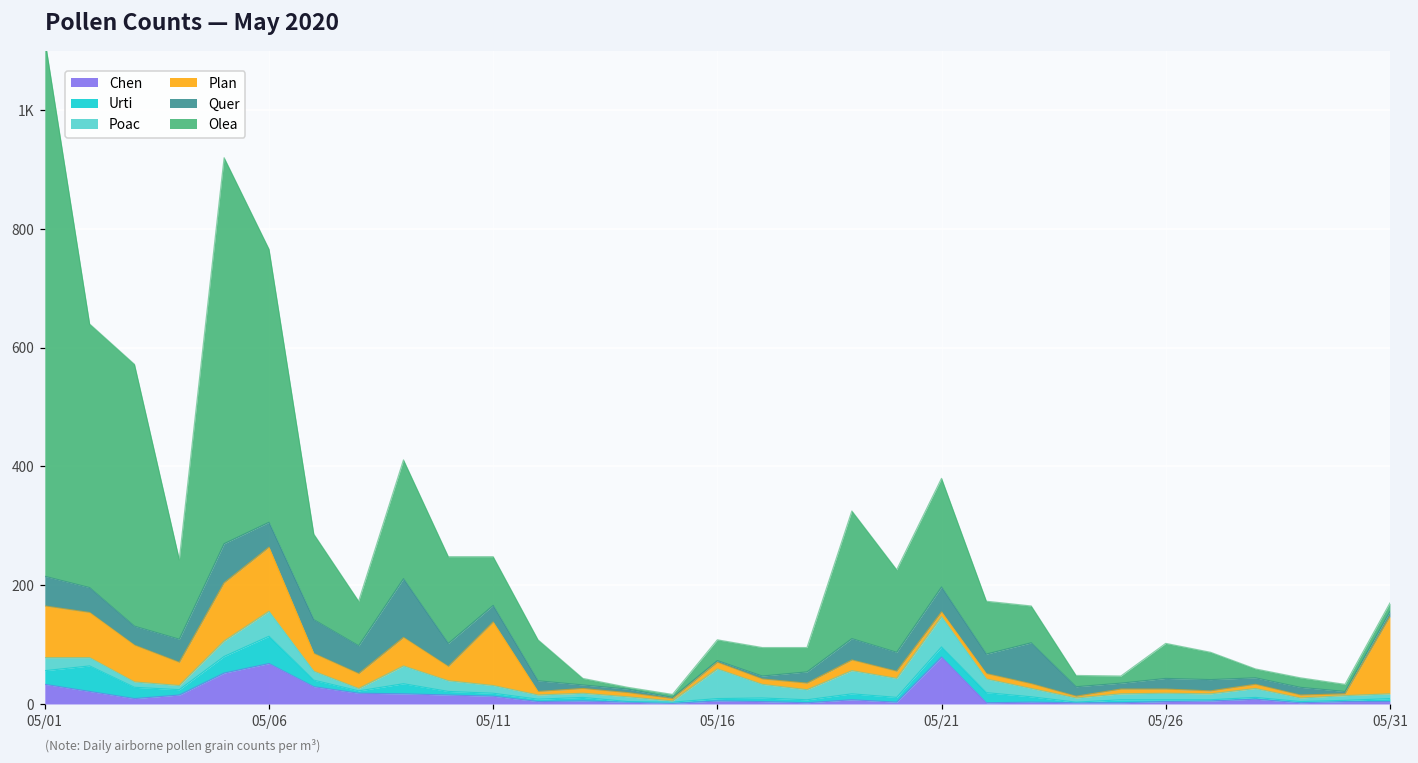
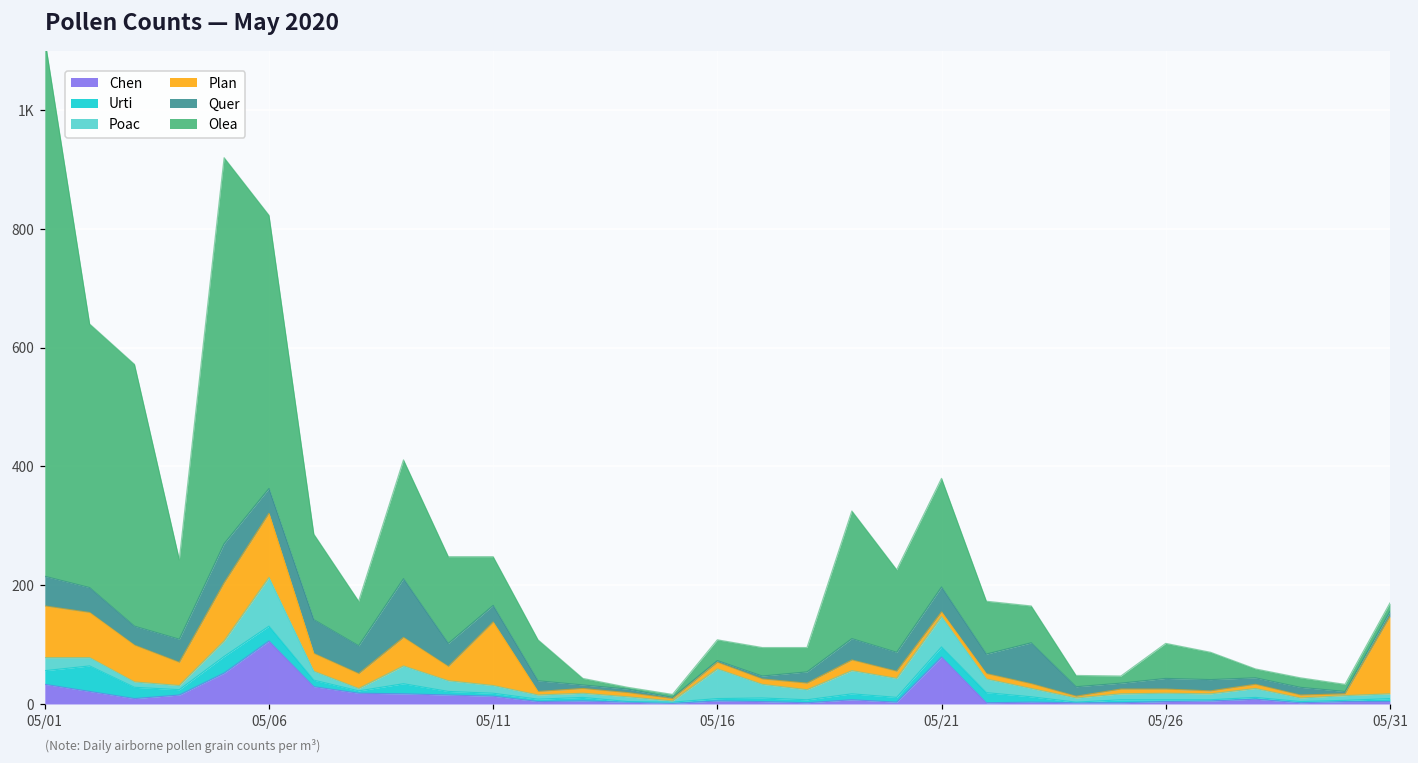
Chen, 05/06: 70 -> 110
Urti, 05/06: 50 -> 30
Poac, 05/06: 40 -> 80
